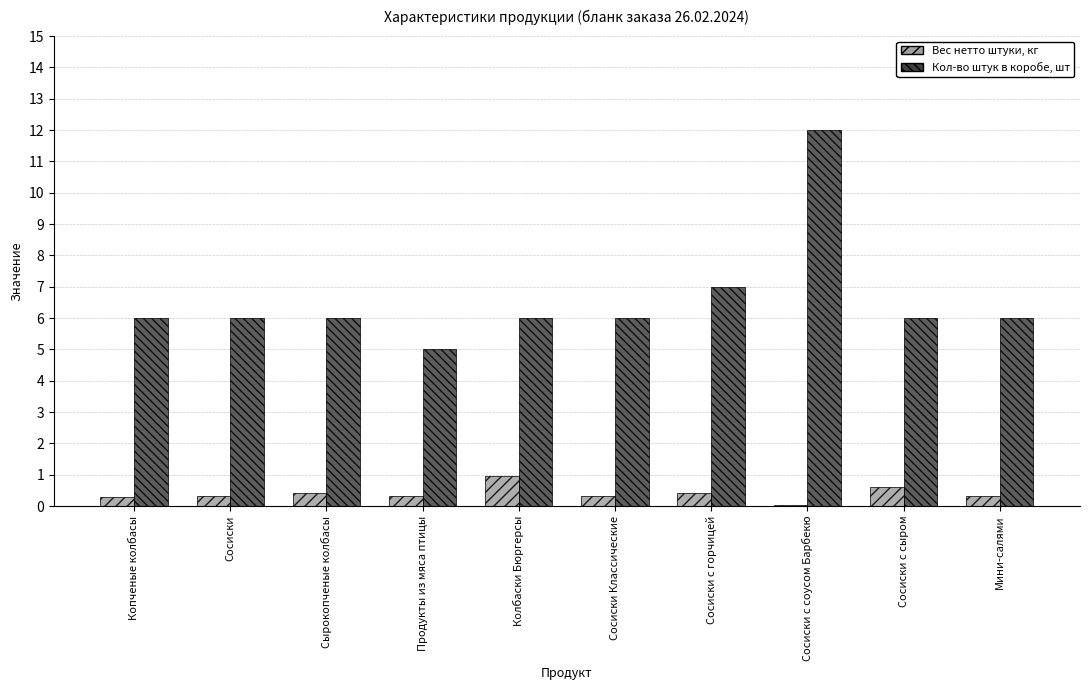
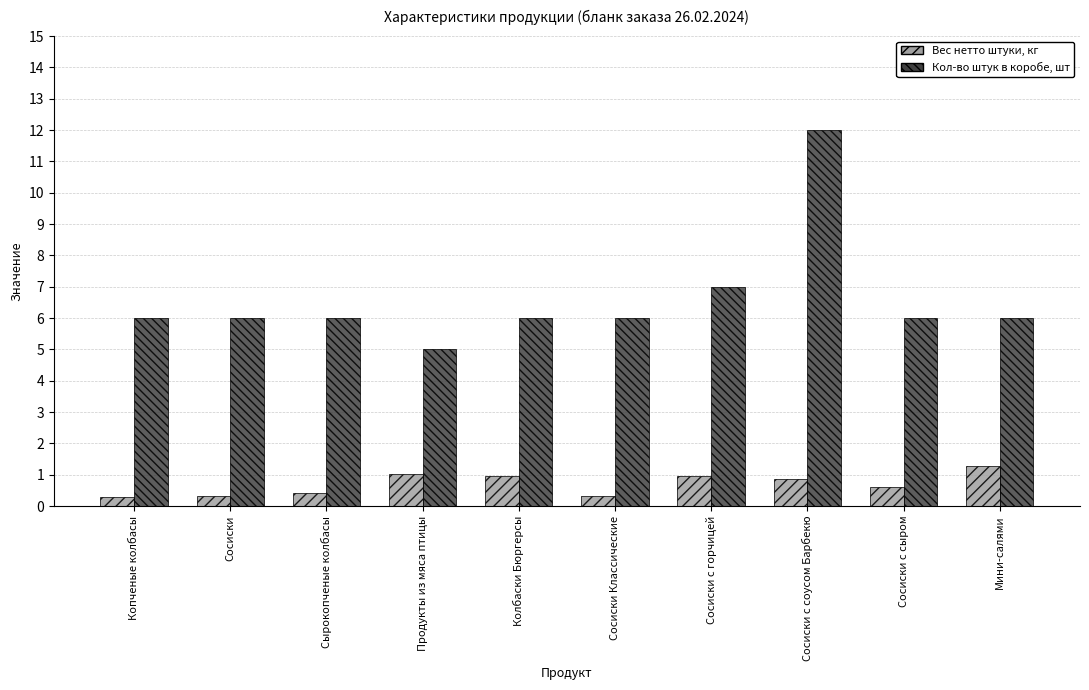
Вес нетто штуки, кг, Продукты из мяса птицы: 0.3 -> 1.0
Вес нетто штуки, кг, Сосиски с горчицей: 0.4 -> 1.0
Вес нетто штуки, кг, Сосиски с соусом Барбекю: 0.1 -> 0.9
Вес нетто штуки, кг, Мини-салями: 0.3 -> 1.3
